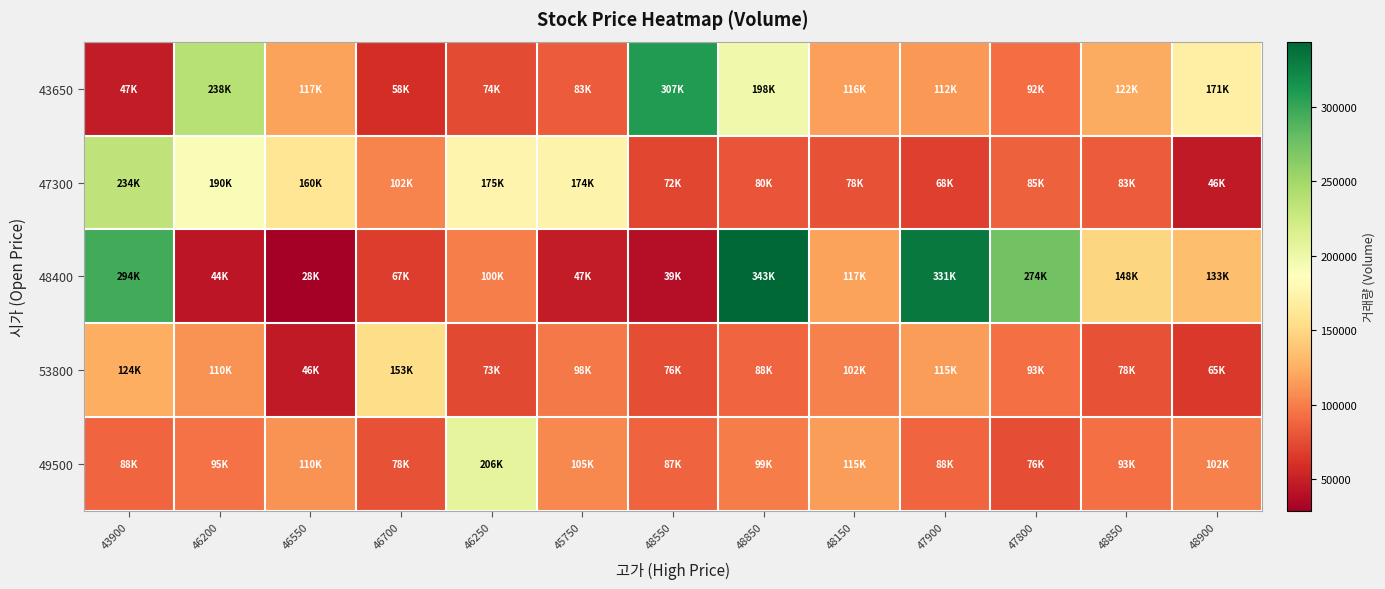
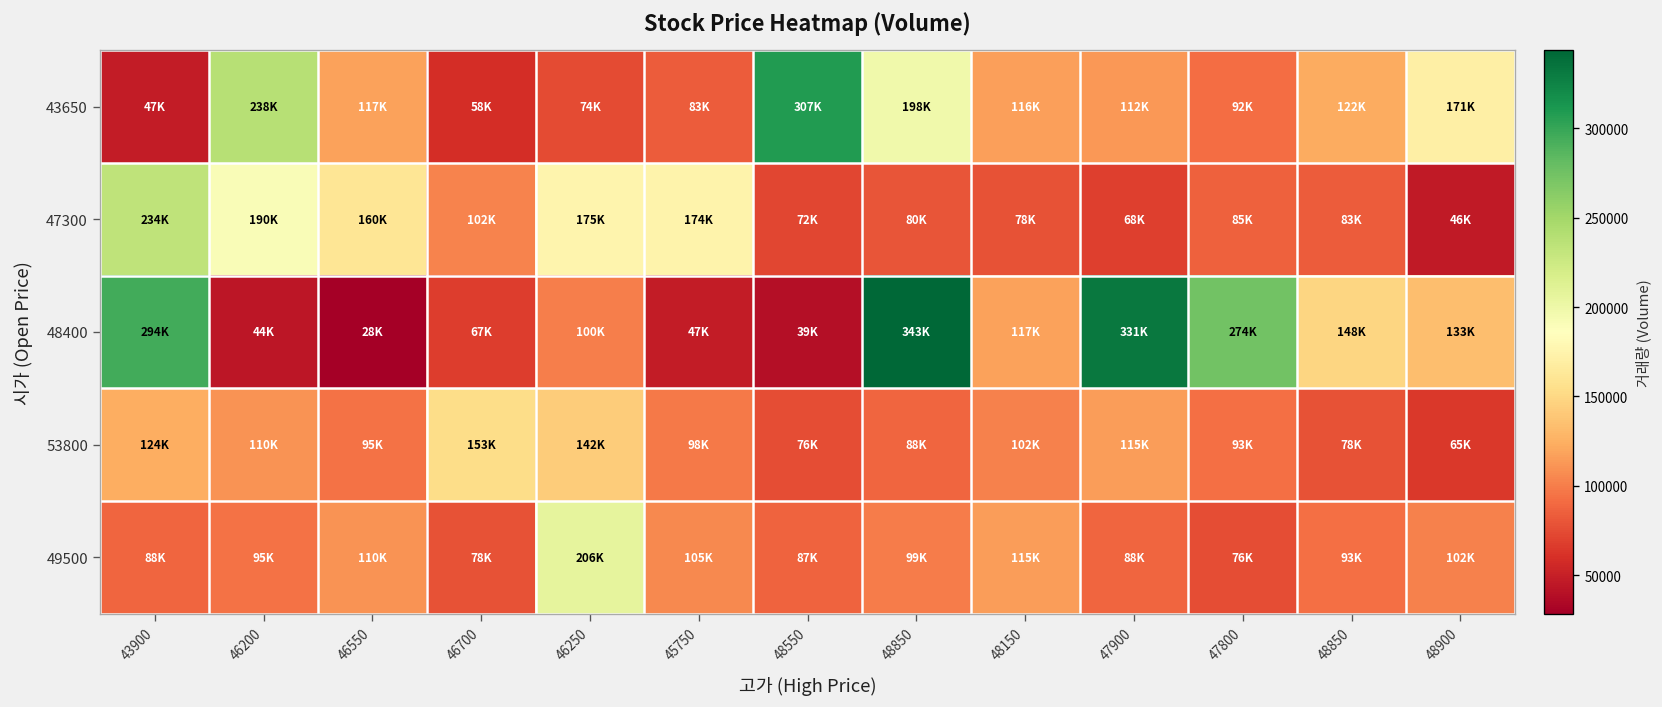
53800, 46550: 46K -> 95K
53800, 46250: 73K -> 142K
